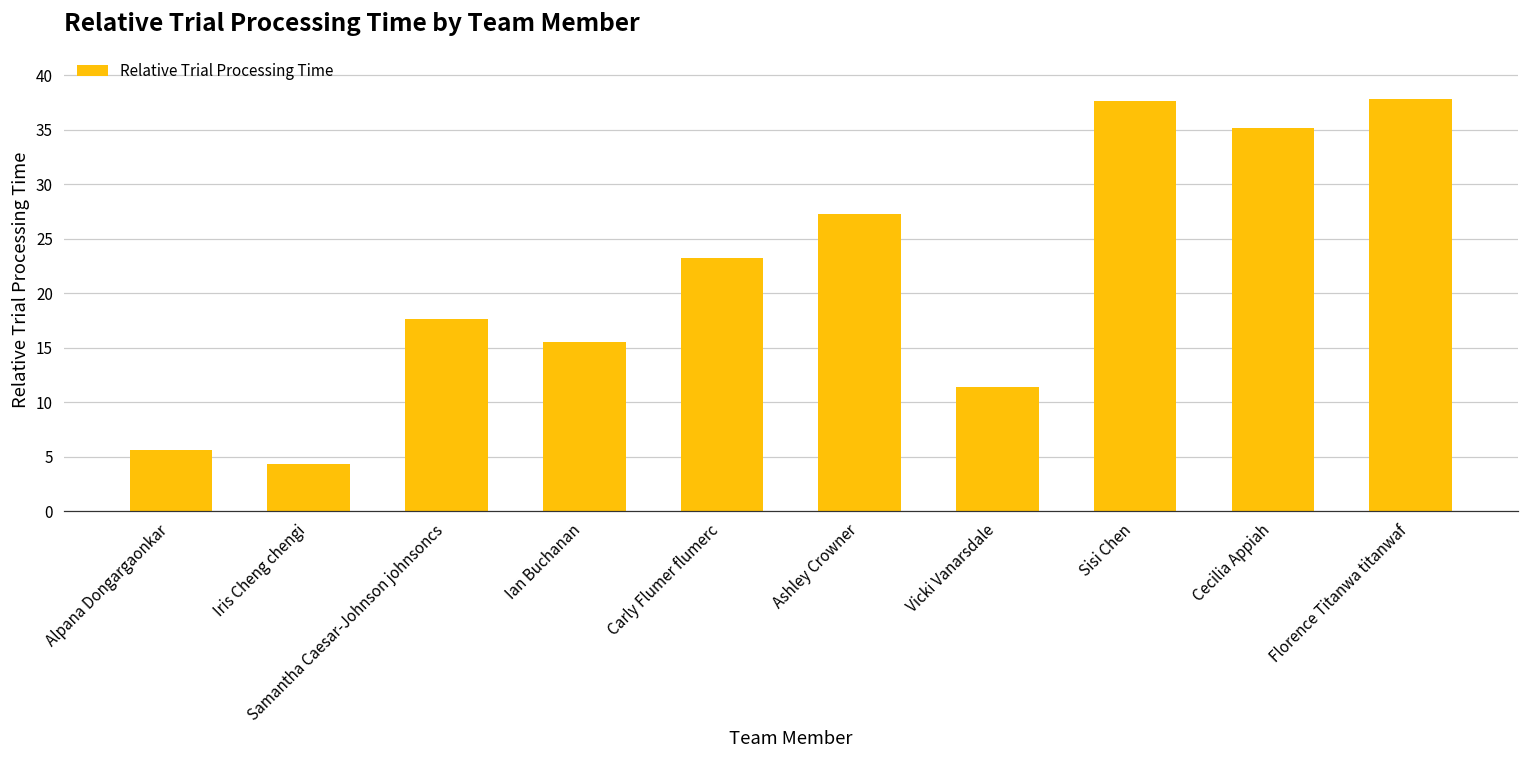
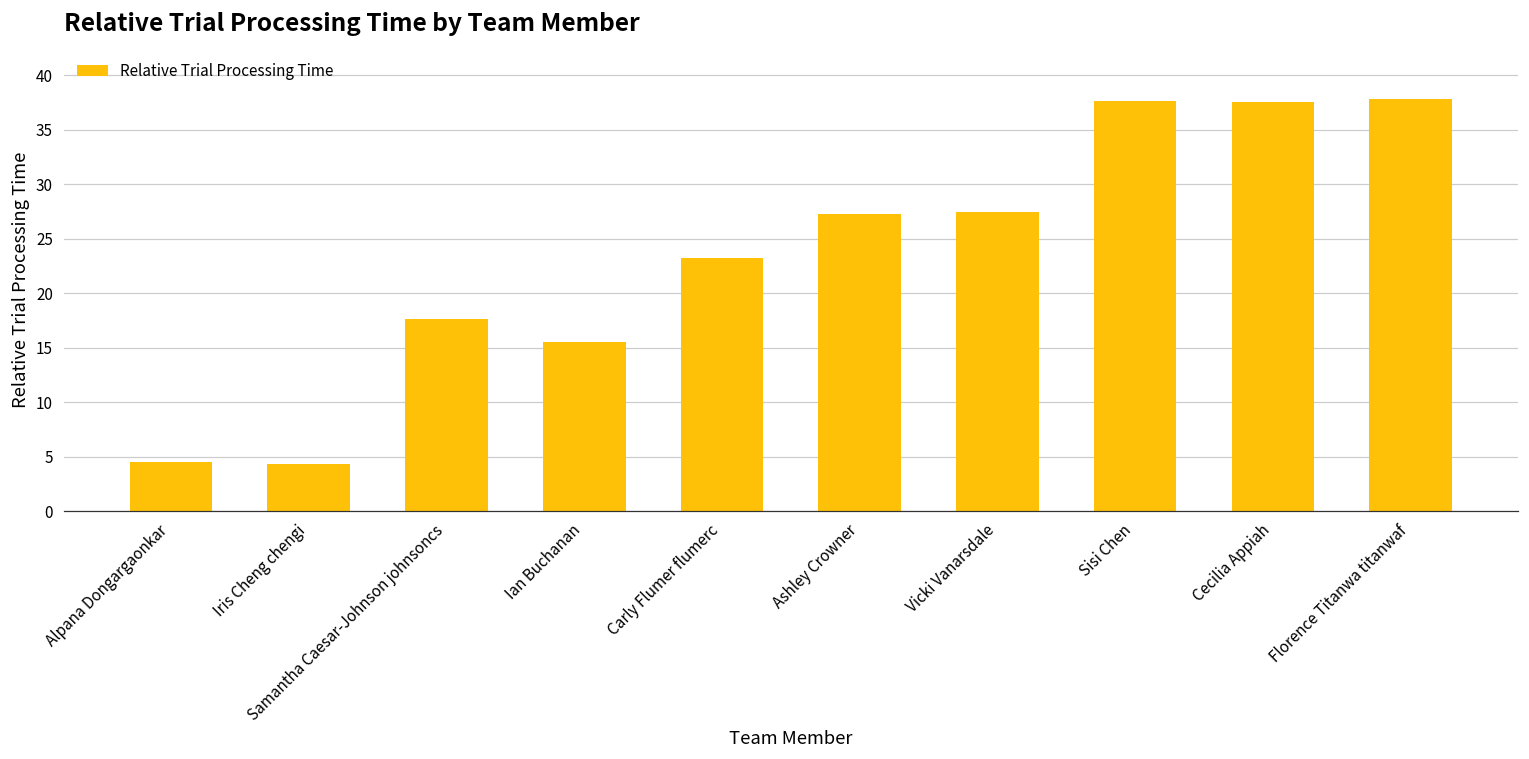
Alpana Dongargaonkar: 6 -> 5
Vicki Vanarsdale: 11 -> 28
Cecilia Appiah: 35 -> 38
